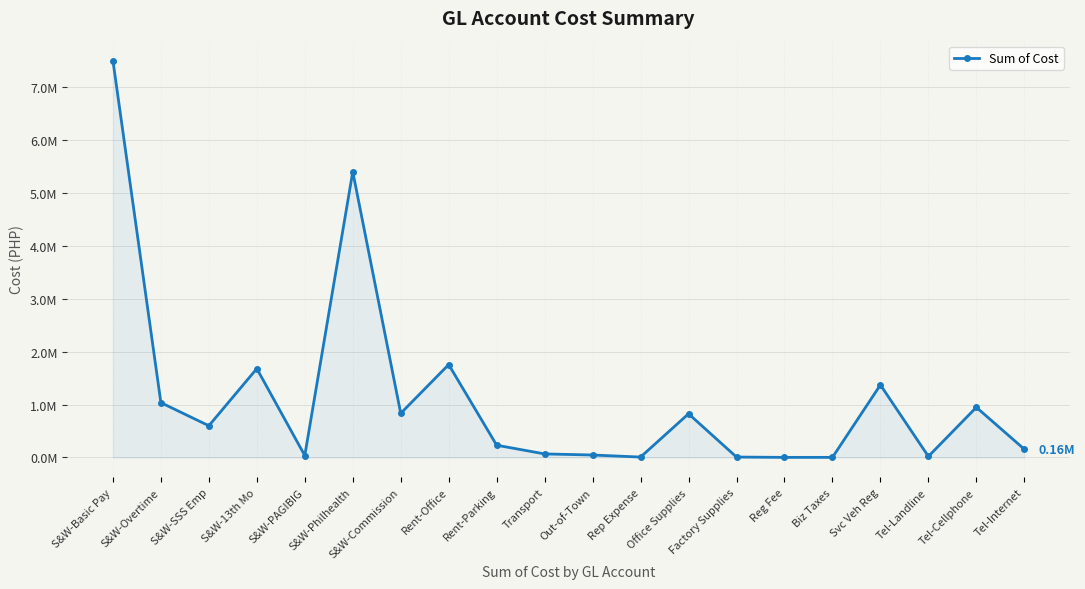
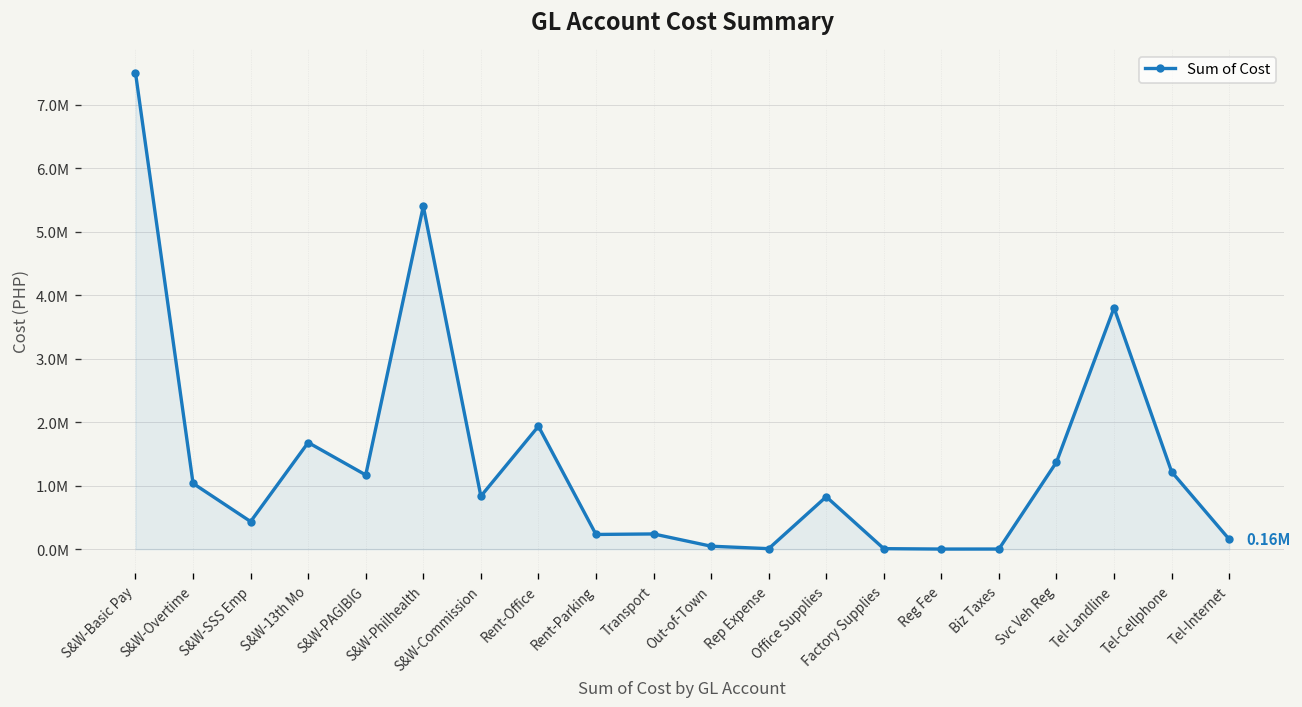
S&W-SSS Emp: 600000 -> 400000
S&W-PAGIBIG: 0 -> 1200000
Rent-Office: 1800000 -> 1900000
Transport: 100000 -> 200000
Tel-Landline: 0 -> 3800000
Tel-Cellphone: 900000 -> 1200000
